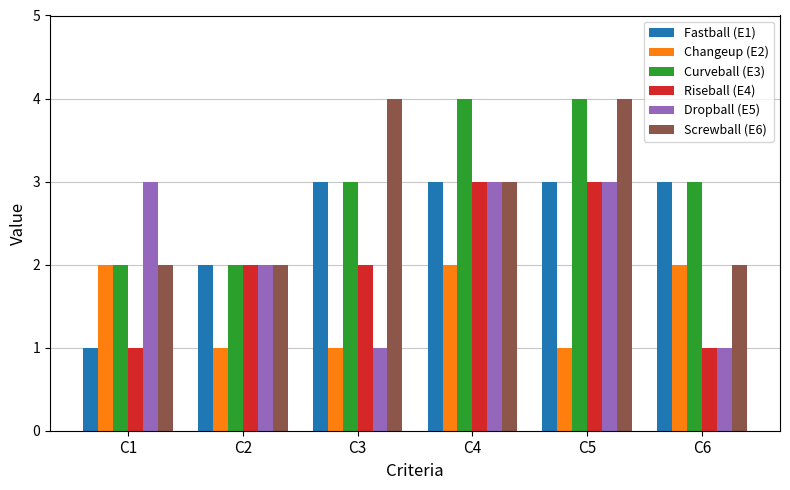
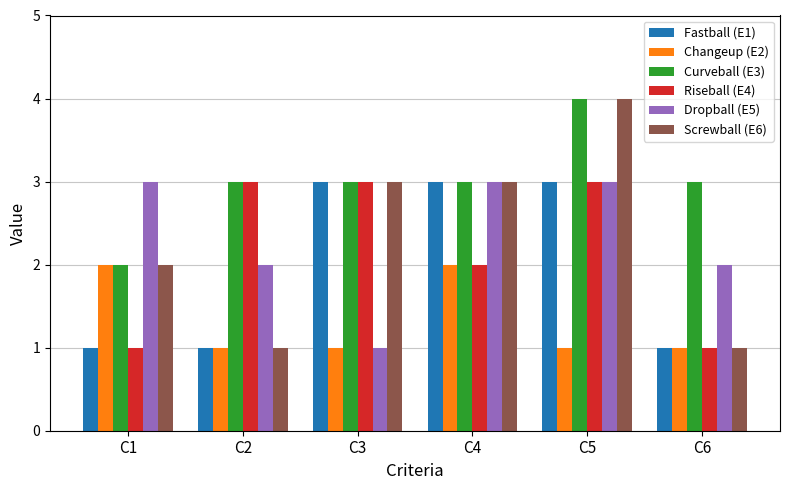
Fastball (E1), C2: 2 -> 1
Curveball (E3), C2: 2 -> 3
Riseball (E4), C2: 2 -> 3
Screwball (E6), C2: 2 -> 1
Riseball (E4), C3: 2 -> 3
Screwball (E6), C3: 4 -> 3
Curveball (E3), C4: 4 -> 3
Riseball (E4), C4: 3 -> 2
Fastball (E1), C6: 3 -> 1
Changeup (E2), C6: 2 -> 1
Dropball (E5), C6: 1 -> 2
Screwball (E6), C6: 2 -> 1
